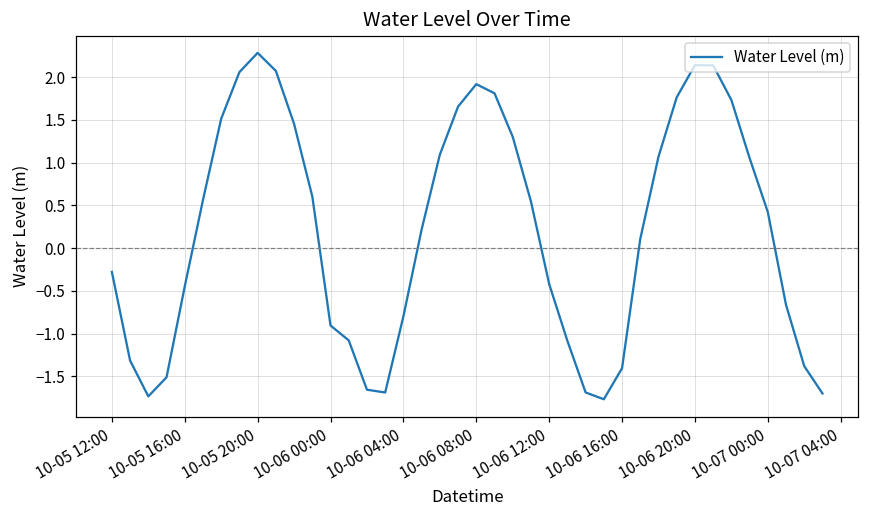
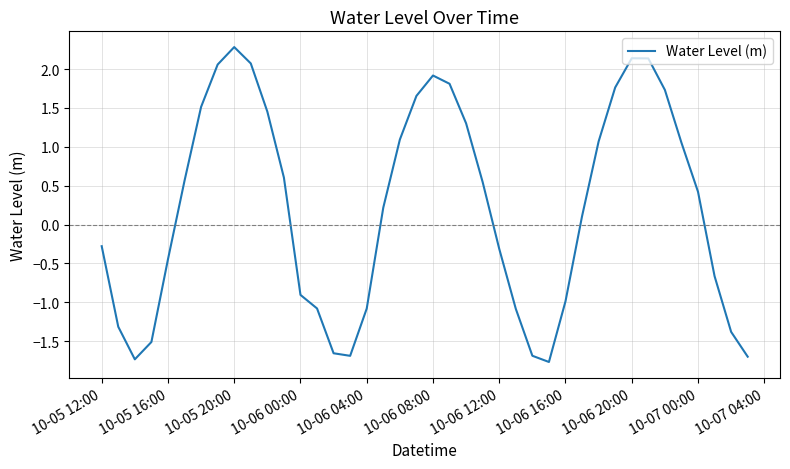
10-06 04:00: -0.8 -> -1.1
10-06 12:00: -0.4 -> -0.3
10-06 16:00: -1.4 -> -1.0
